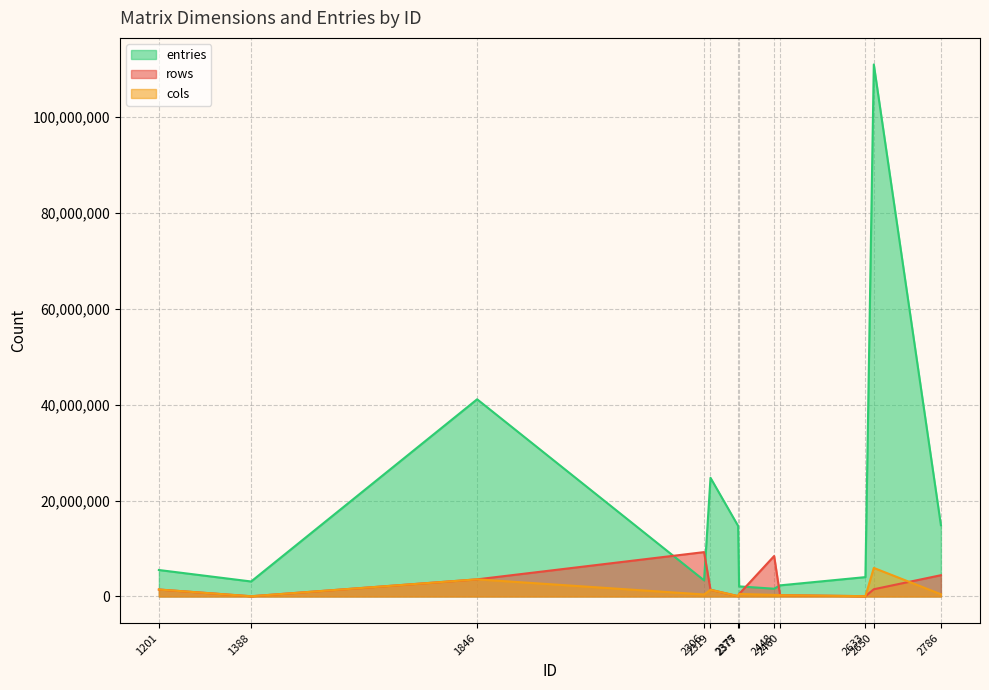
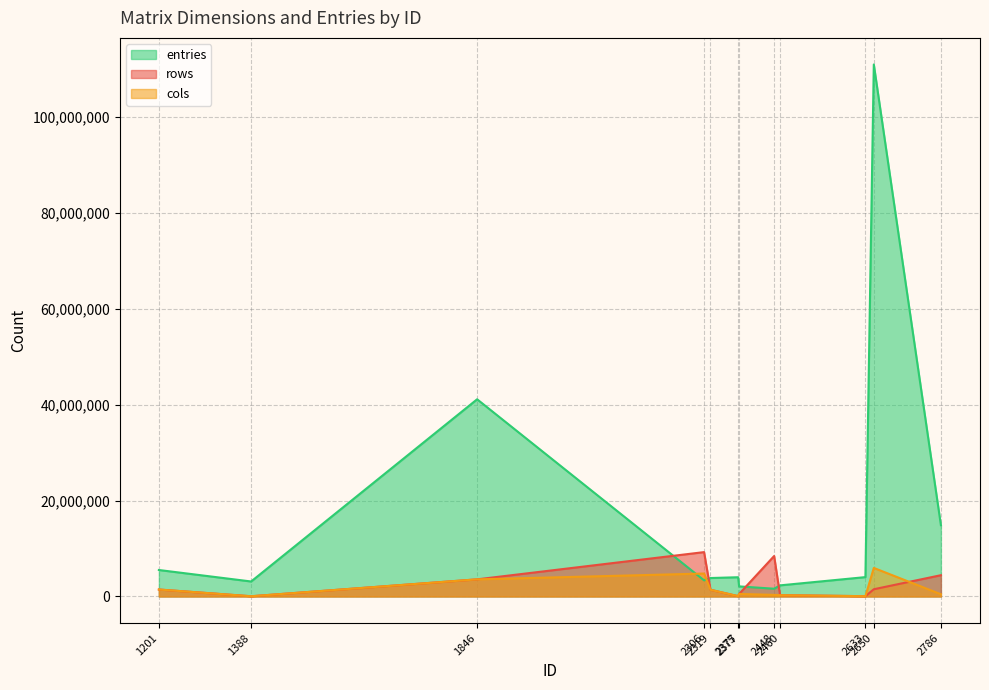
cols, 2306: 0 -> 5,000,000
entries, 2319: 25,000,000 -> 4,000,000
entries, 2375: 15,000,000 -> 4,000,000
